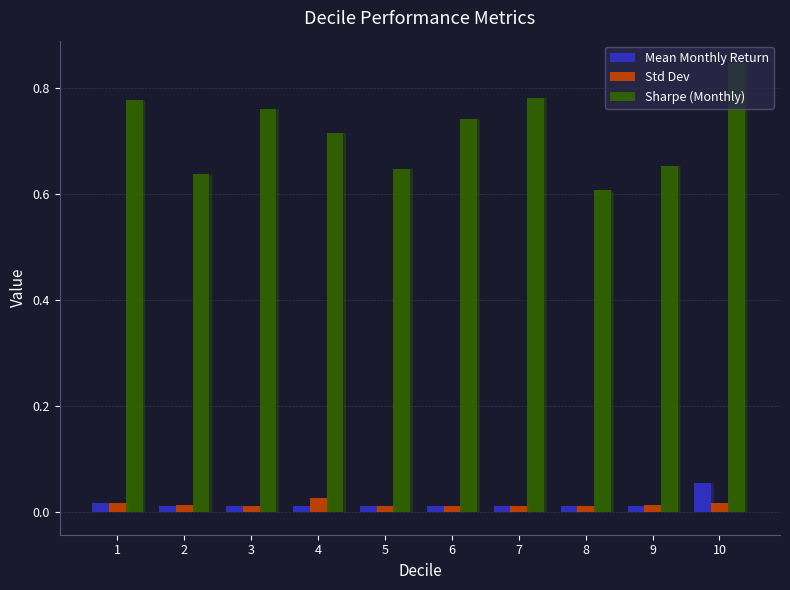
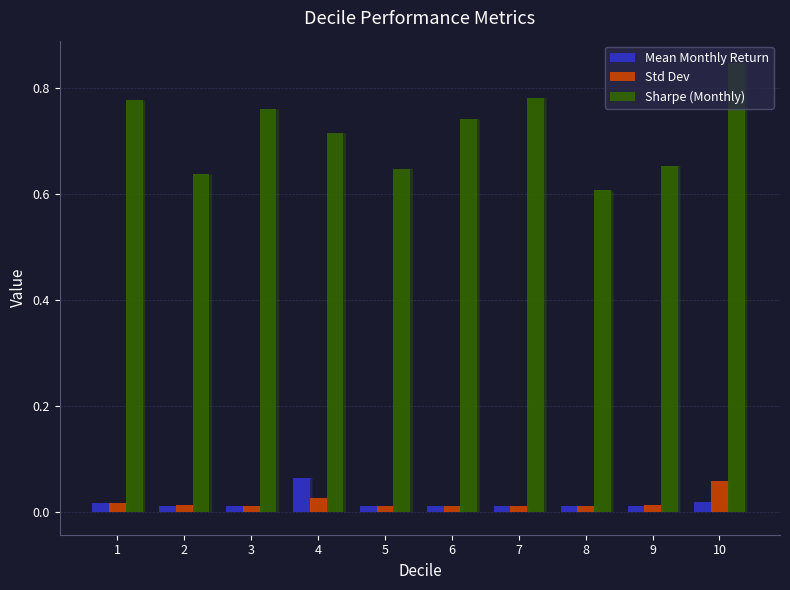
Mean Monthly Return, 4: 0.01 -> 0.06
Mean Monthly Return, 10: 0.05 -> 0.02
Std Dev, 10: 0.02 -> 0.06
